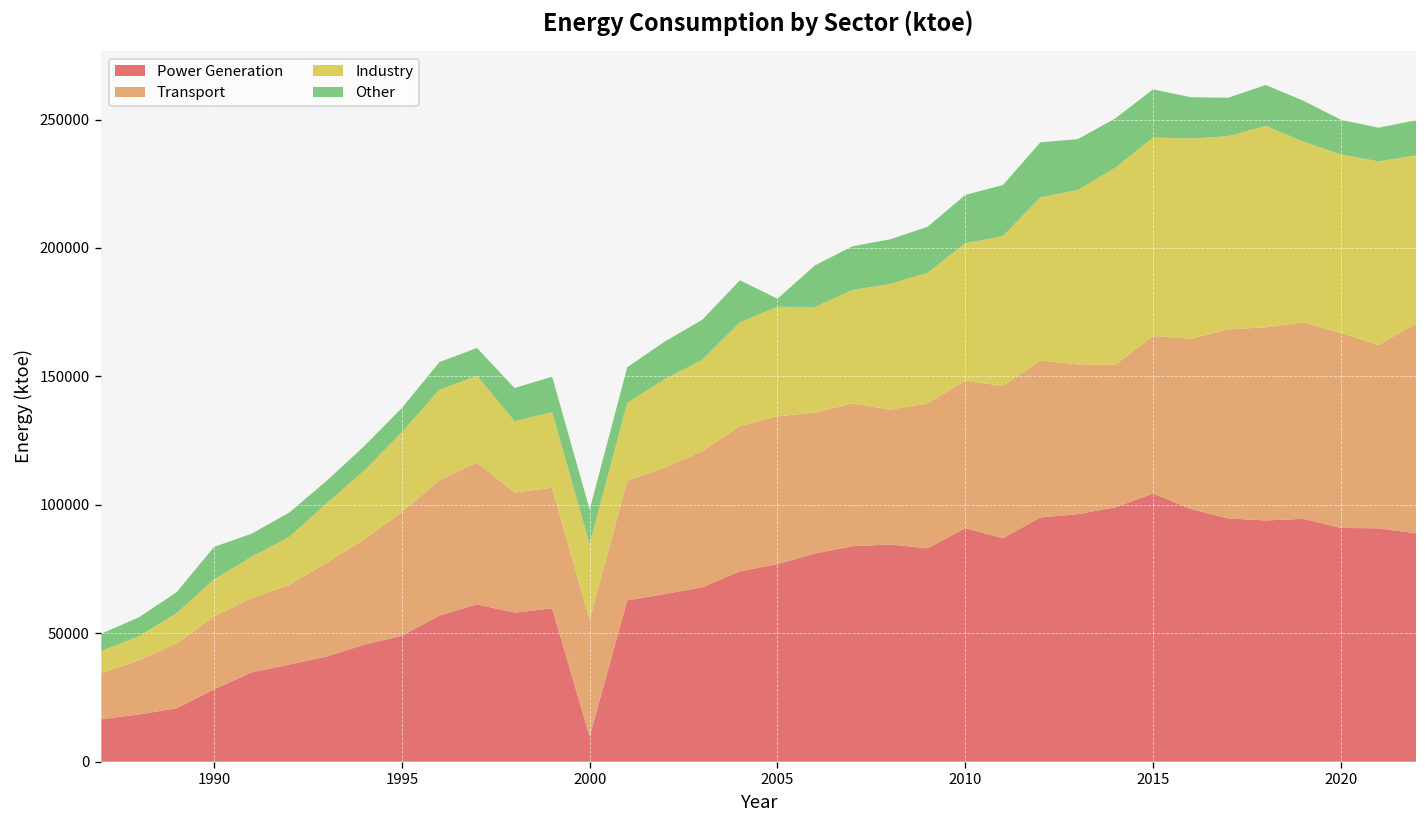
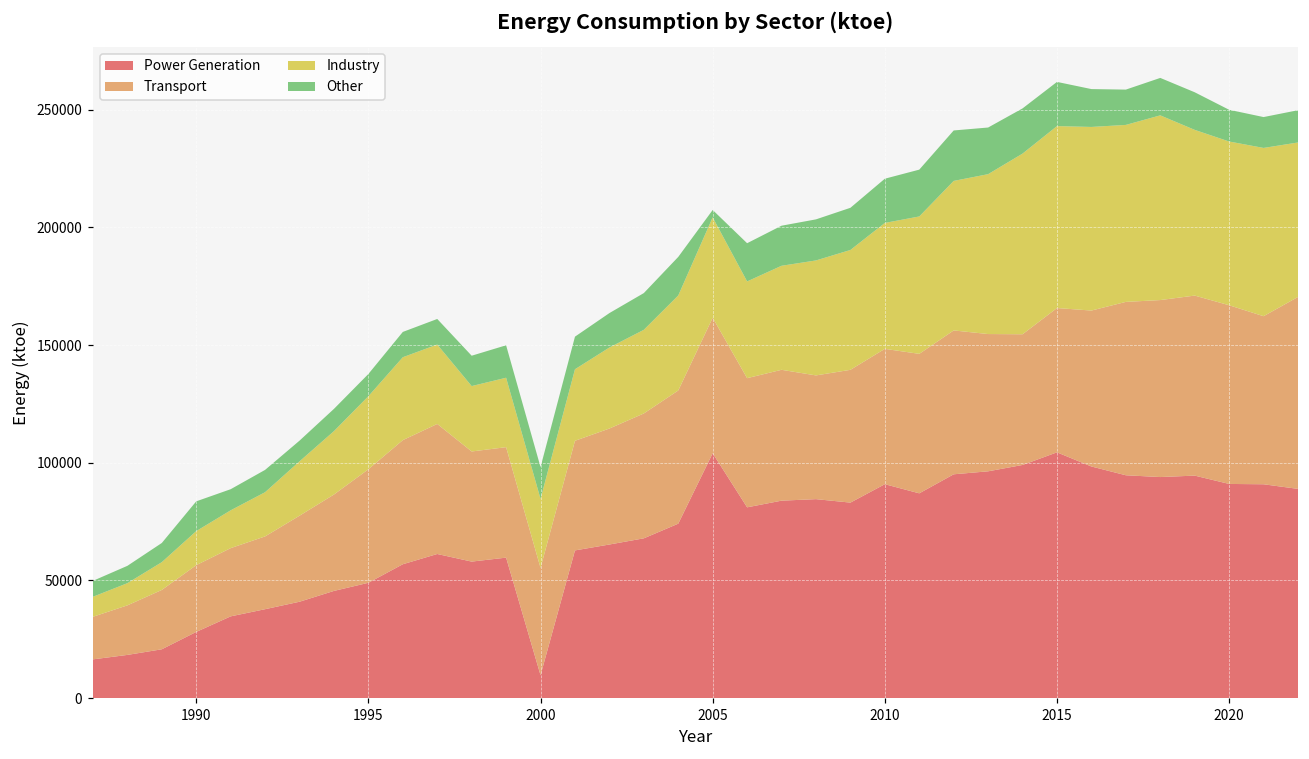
Power Generation, 2005: 77000 -> 104000
